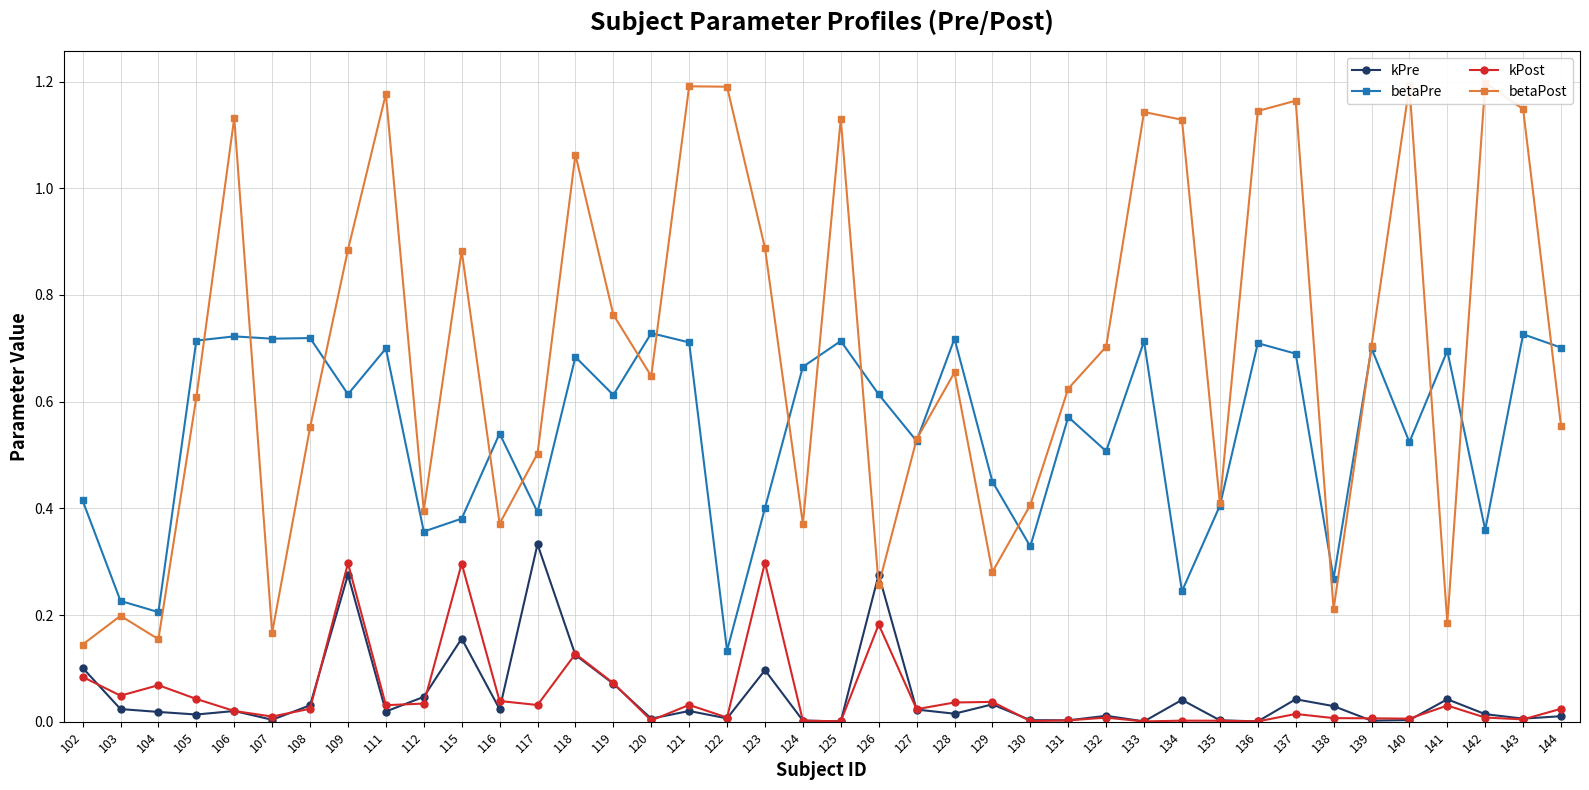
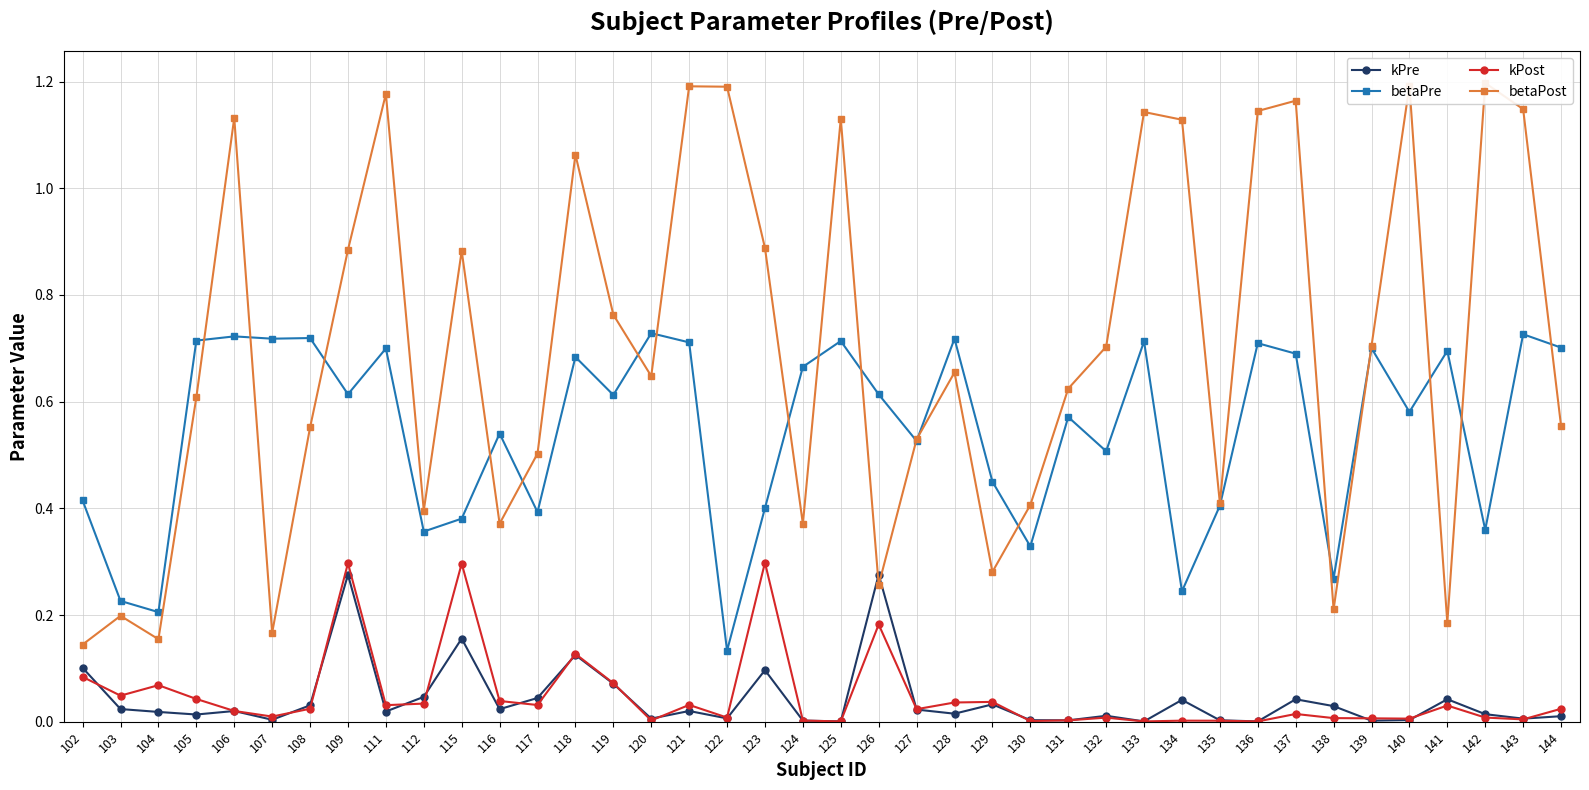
kPre, 117: 0.33 -> 0.04
betaPre, 140: 0.52 -> 0.58
